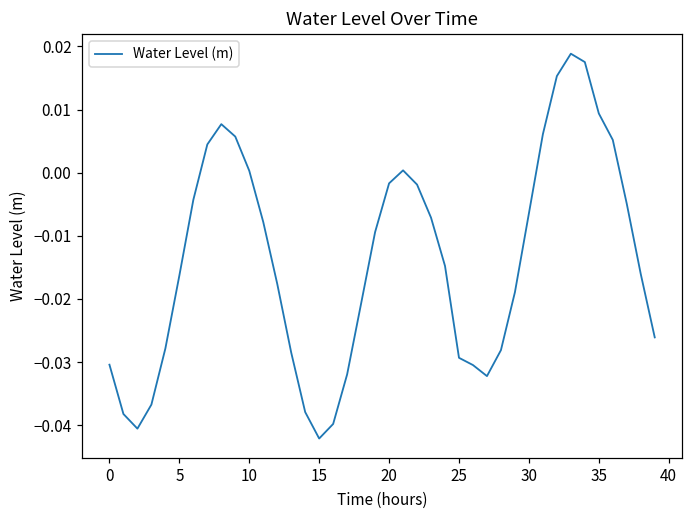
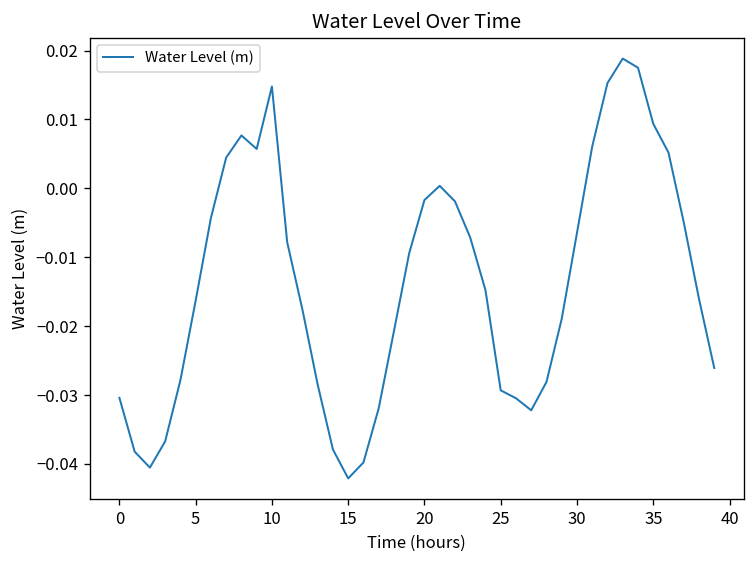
10: 0.000 -> 0.015
